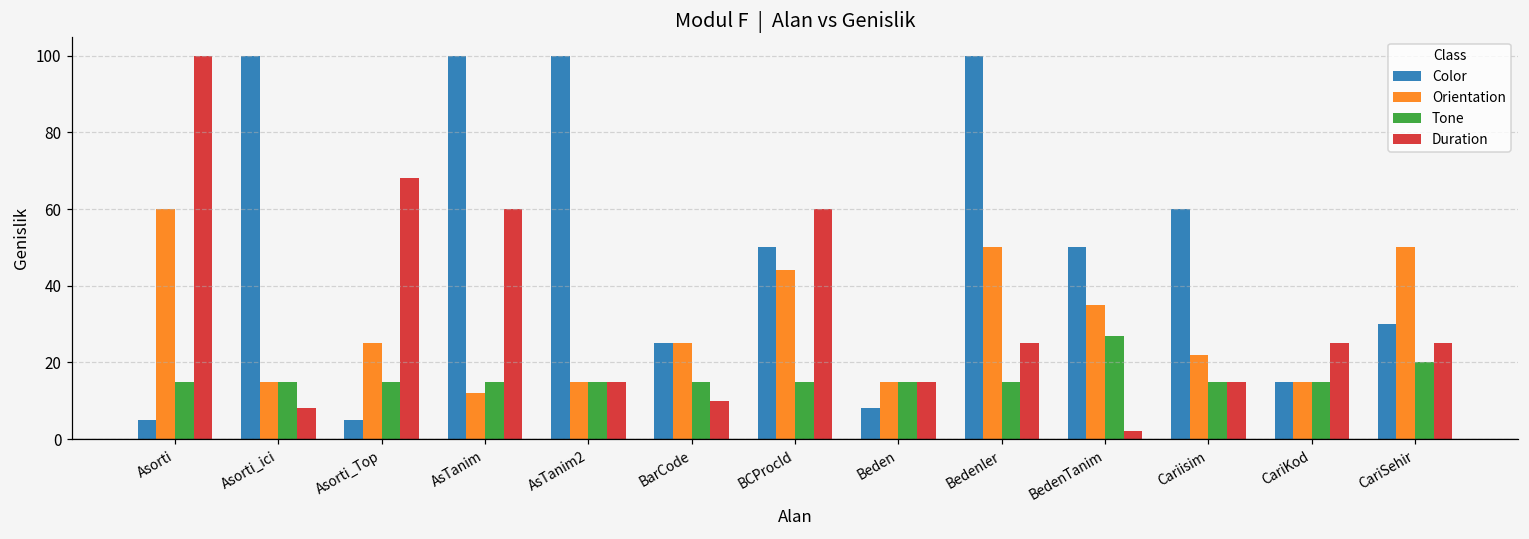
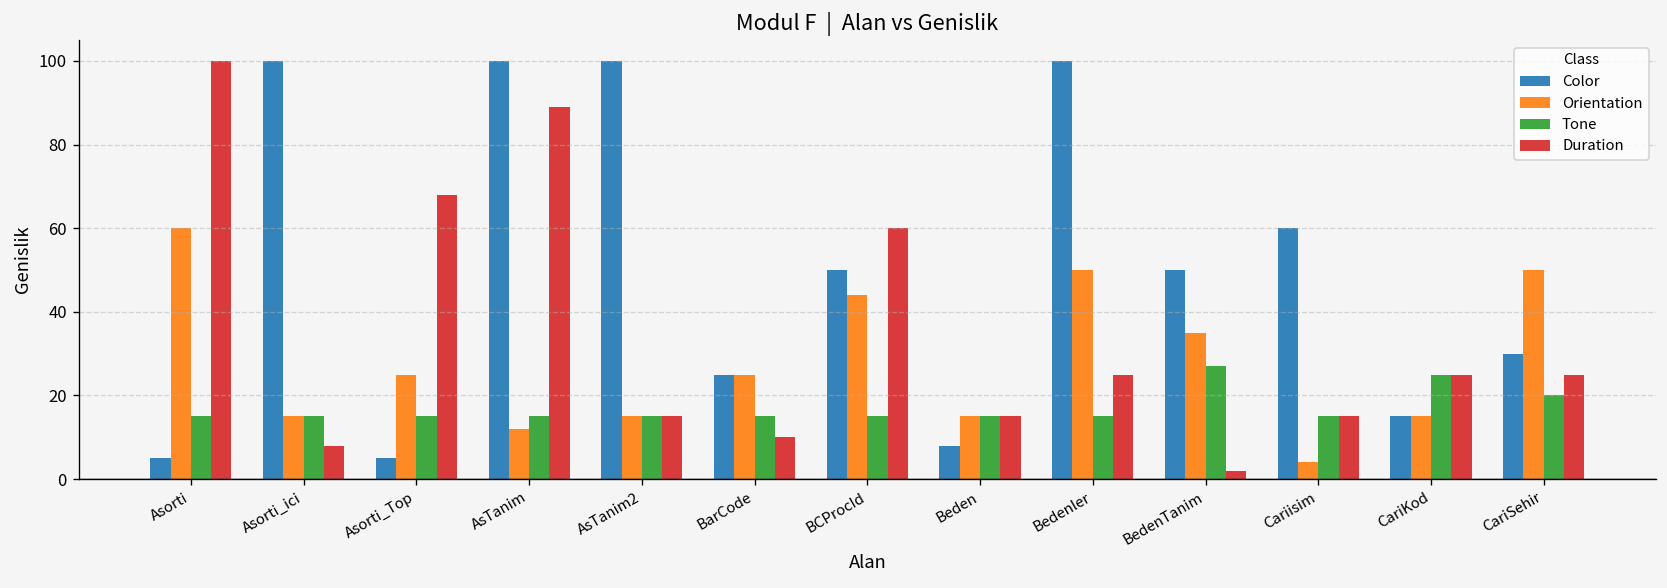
Duration, AsTanim: 60 -> 89
Orientation, Cariisim: 22 -> 4
Tone, CariKod: 15 -> 25
